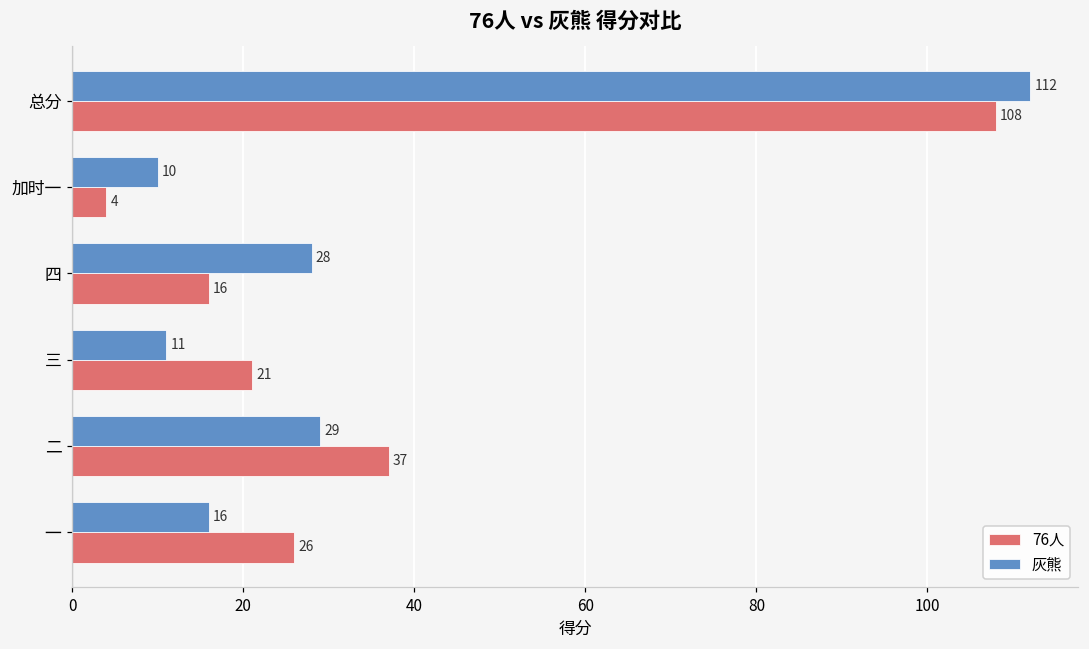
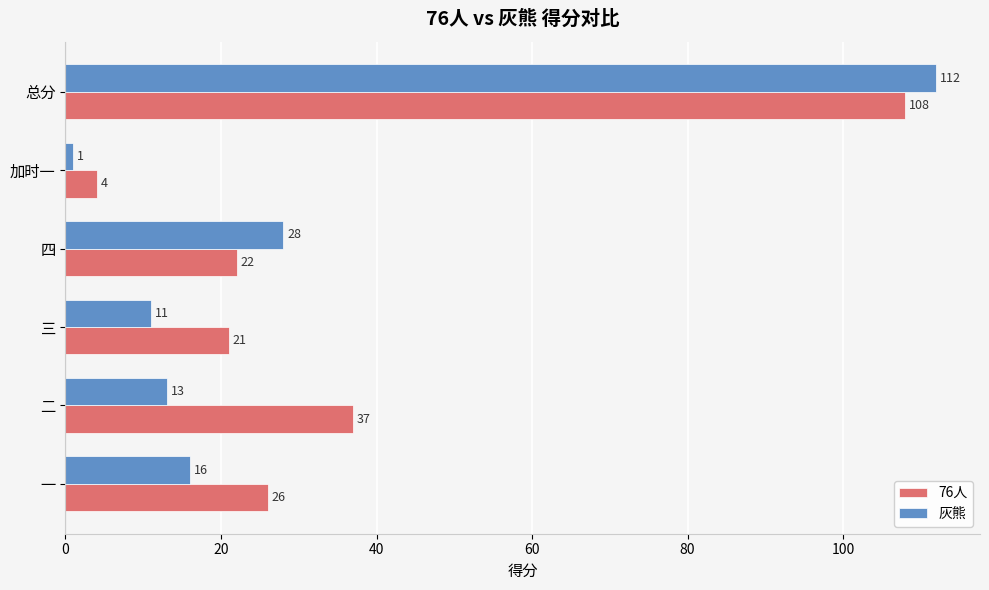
灰熊, 加时一: 10 -> 1
76人, 四: 16 -> 22
灰熊, 二: 29 -> 13
